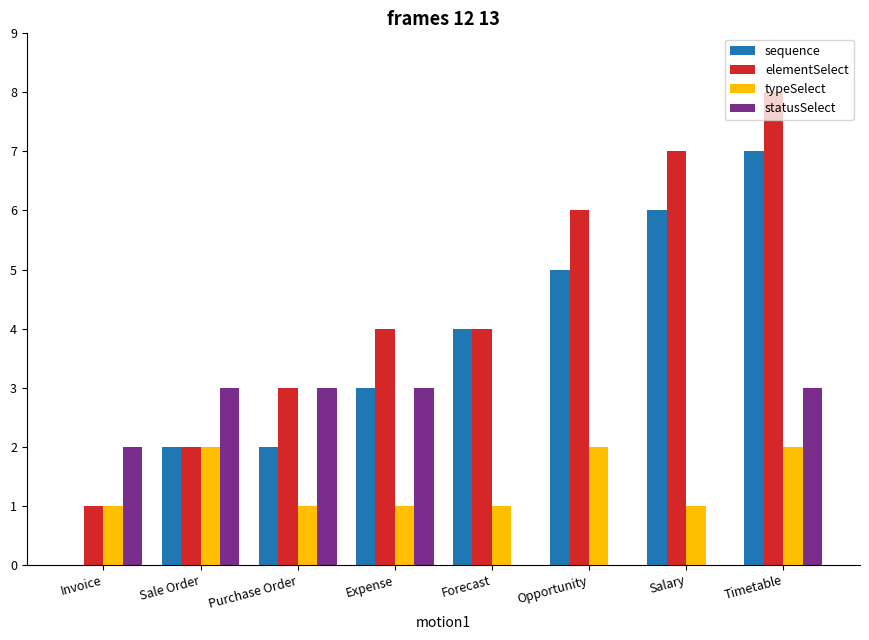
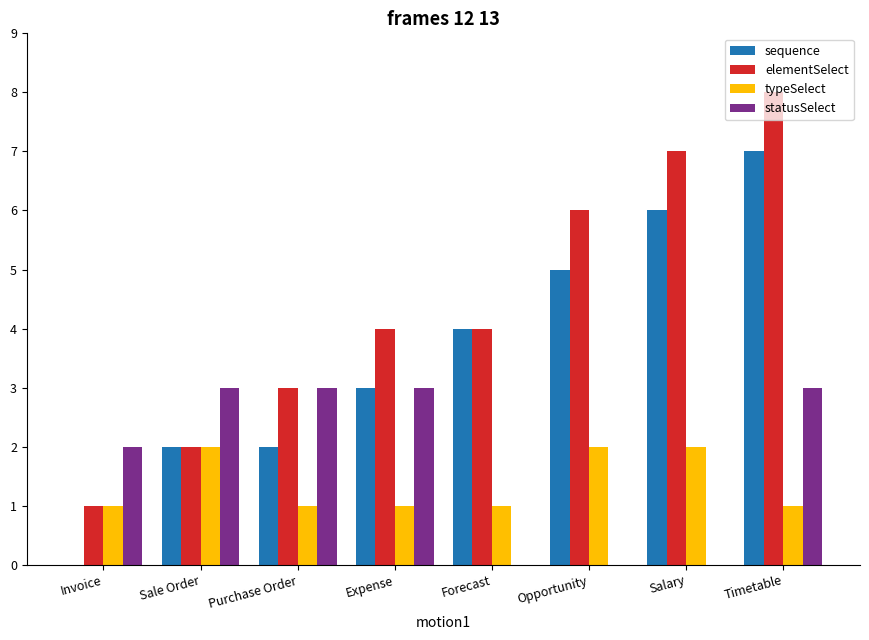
typeSelect, Salary: 1 -> 2
typeSelect, Timetable: 2 -> 1
